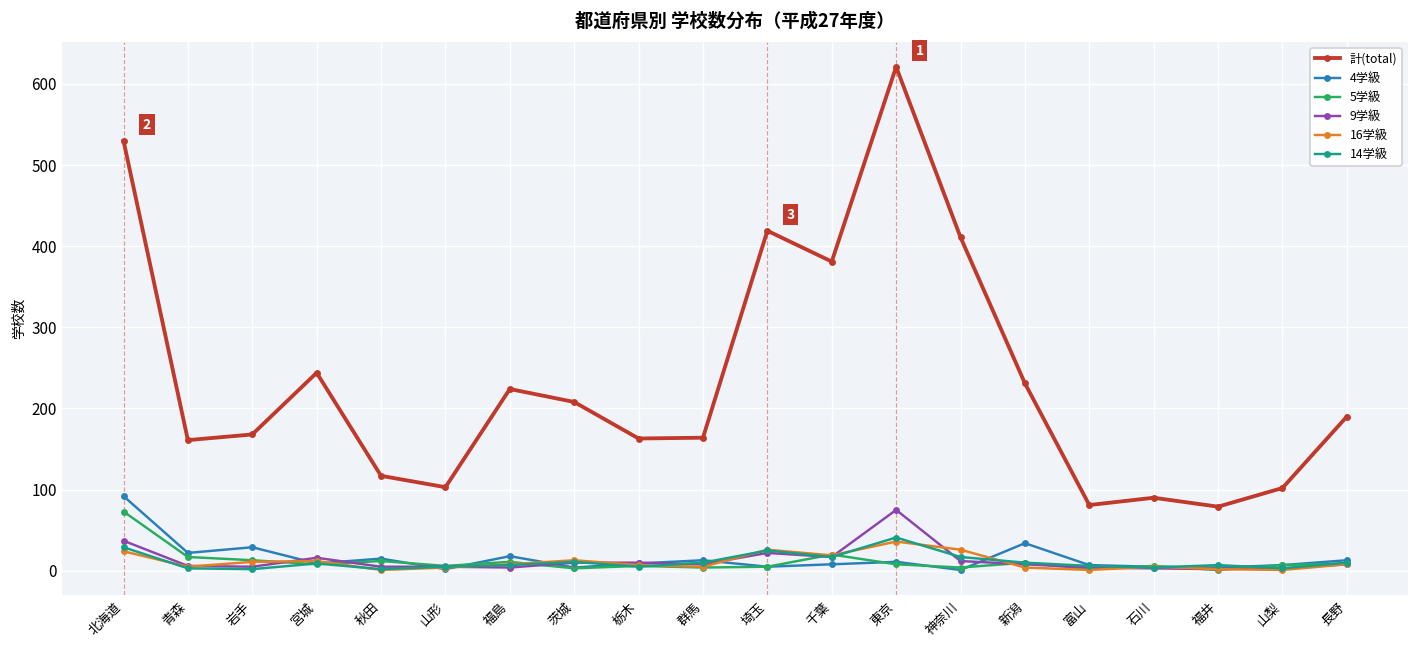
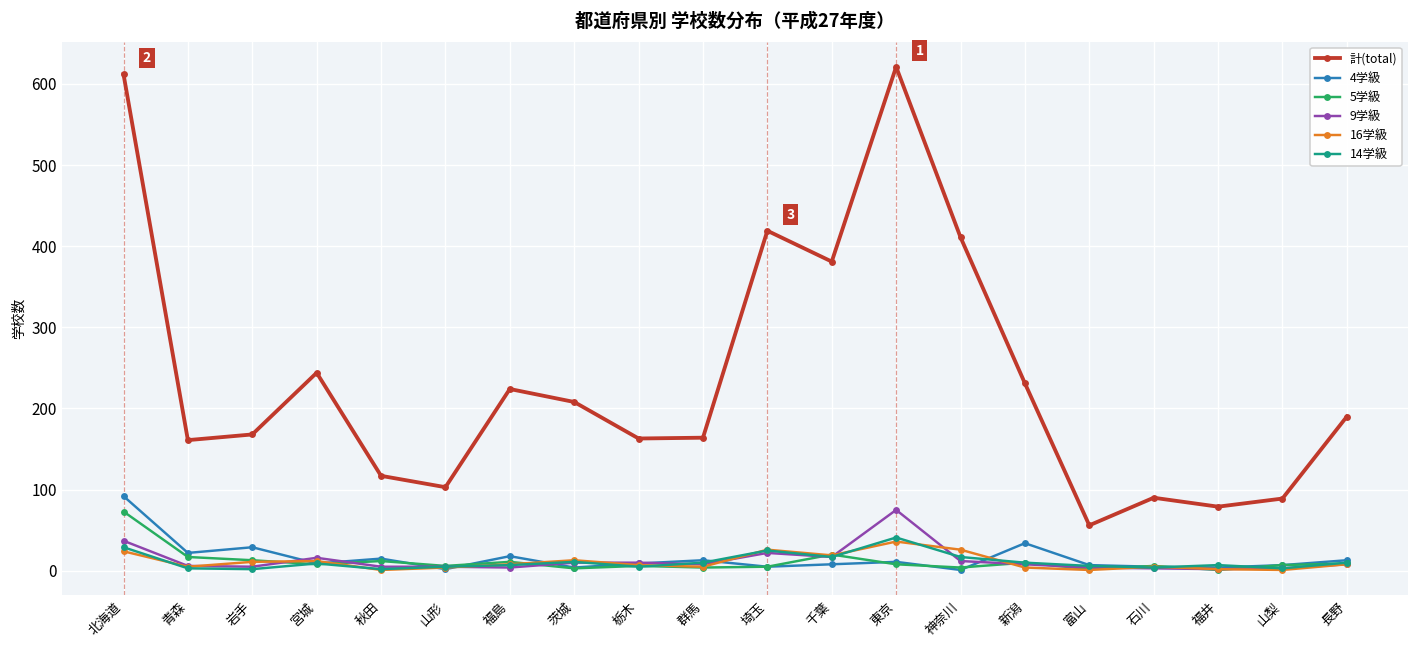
計(total), 北海道: 530 -> 610
計(total), 富山: 80 -> 60
計(total), 山梨: 100 -> 90
